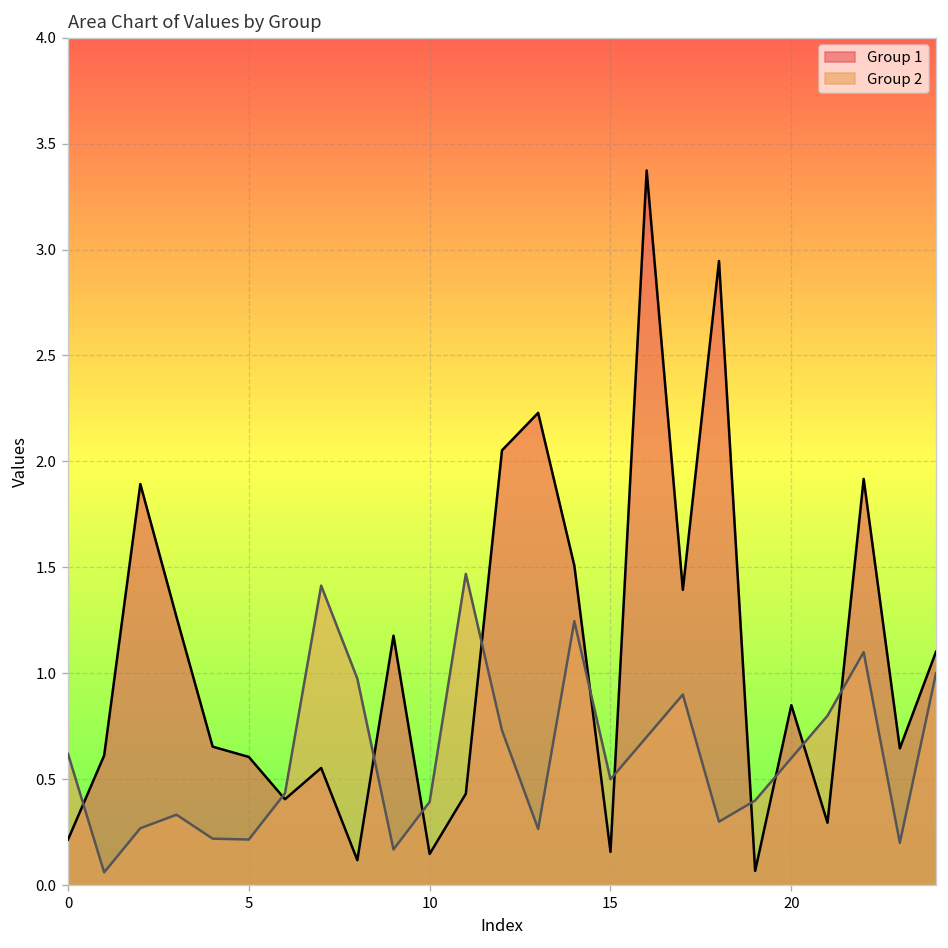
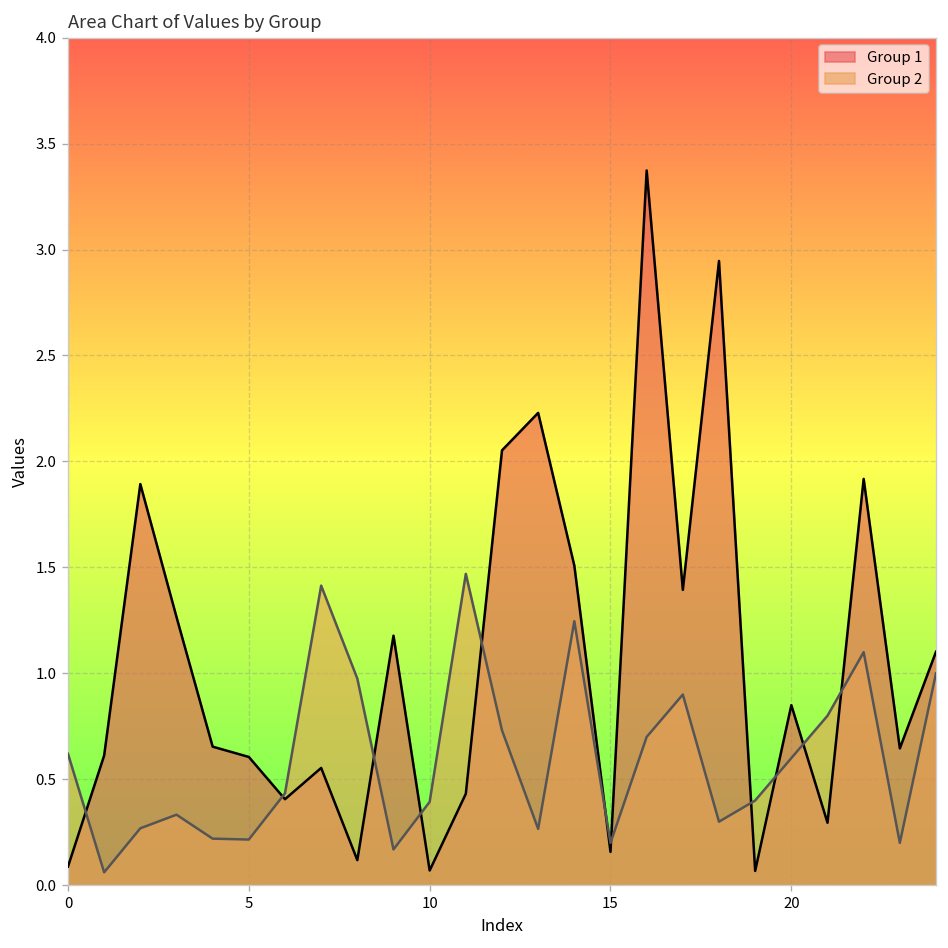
Group 1, 0: 0.22 -> 0.09
Group 1, 10: 0.15 -> 0.07
Group 2, 15: 0.5 -> 0.2
